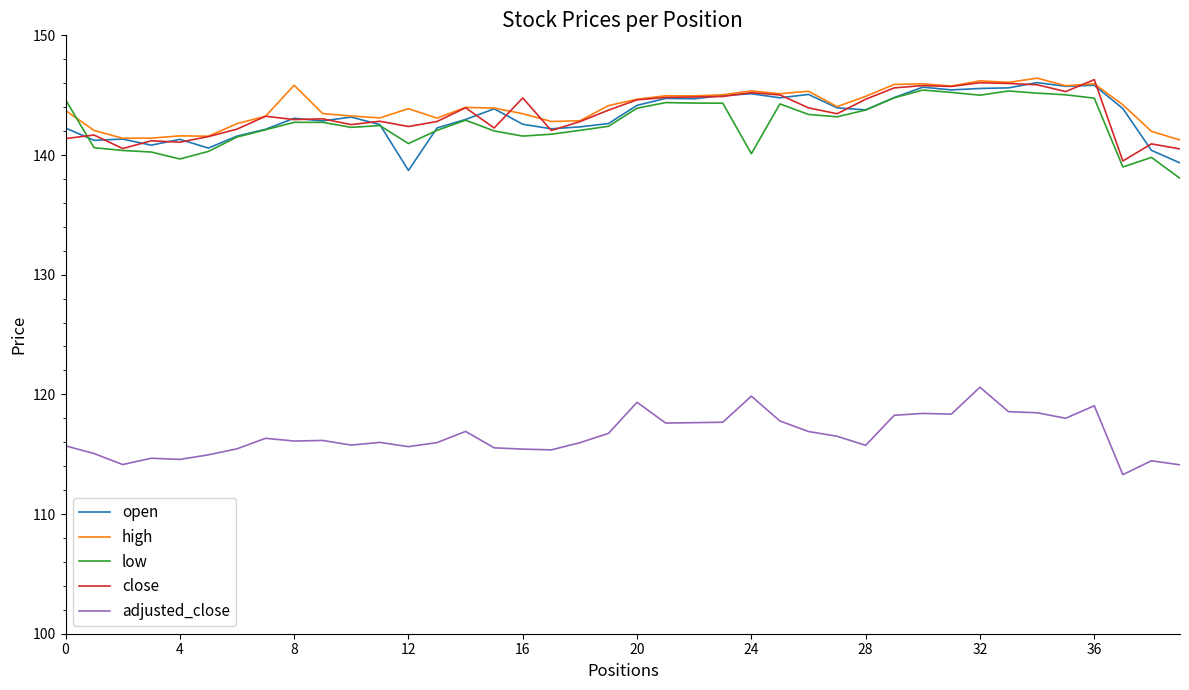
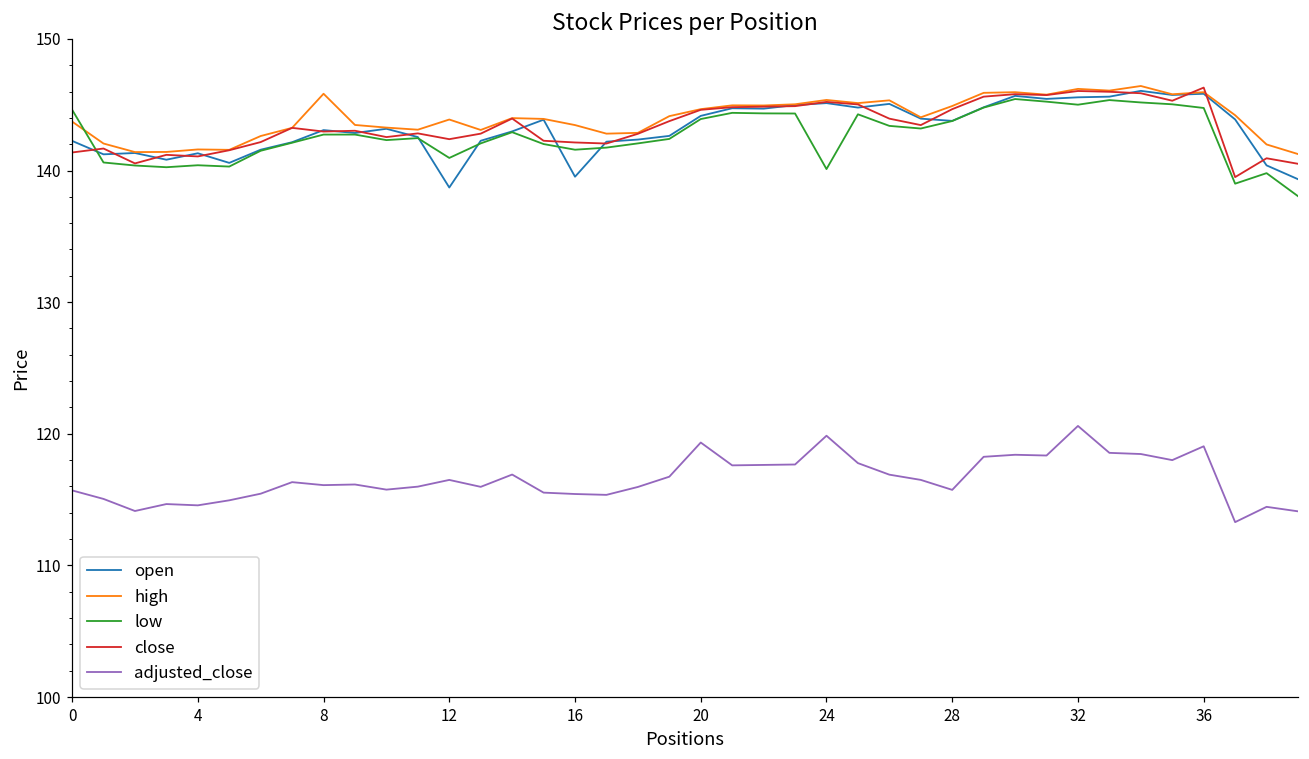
low, 4: 139.7 -> 140.4
adjusted_close, 12: 115.6 -> 116.5
open, 16: 142.6 -> 139.5
close, 16: 144.8 -> 142.1
